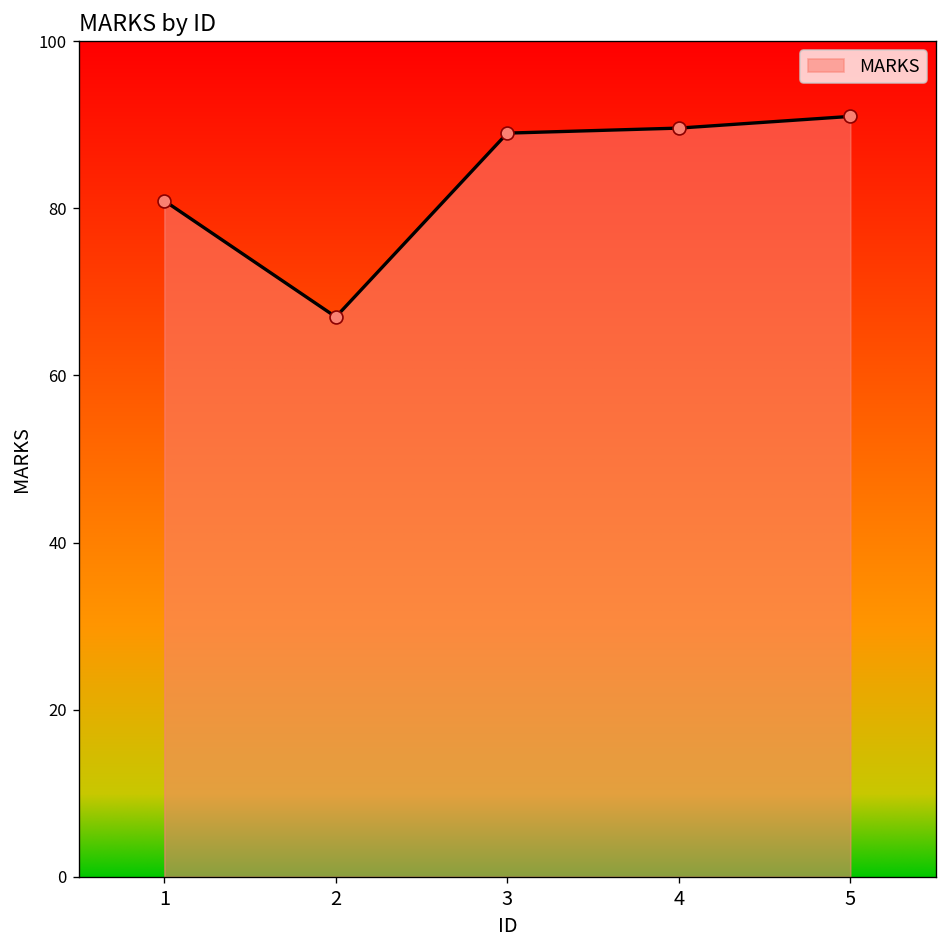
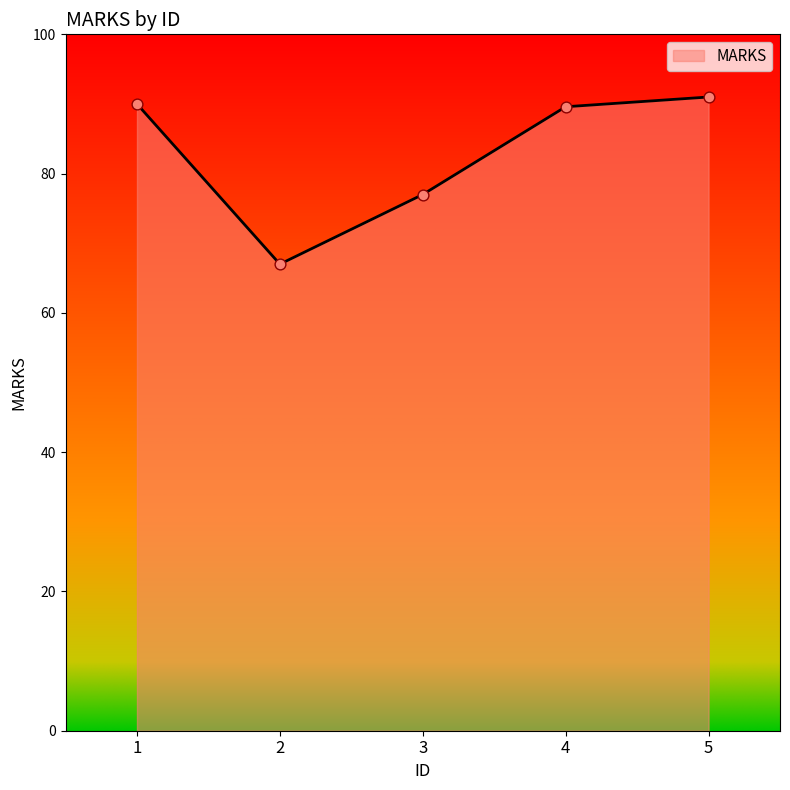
1: 81 -> 90
3: 89 -> 77
